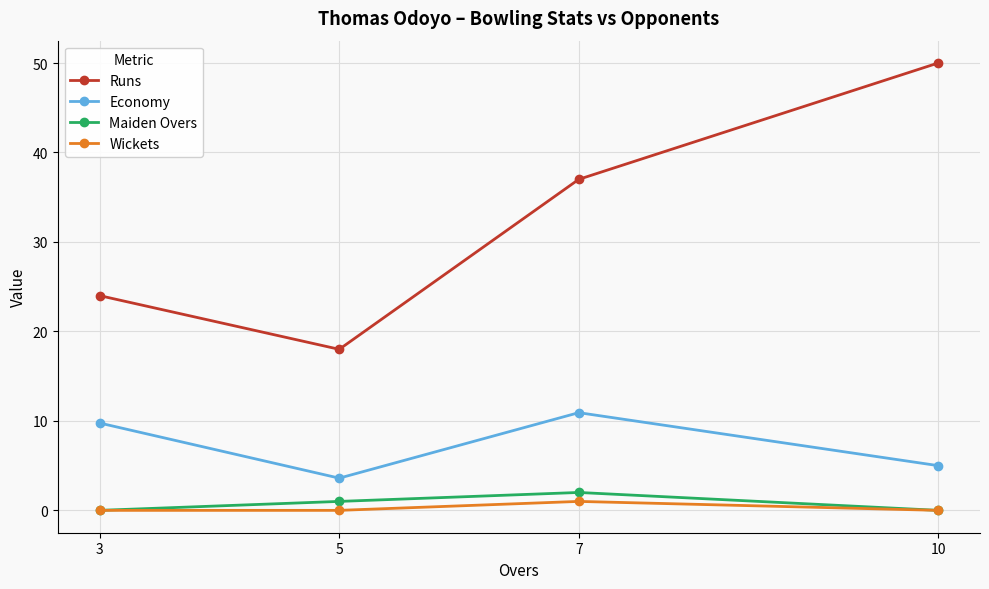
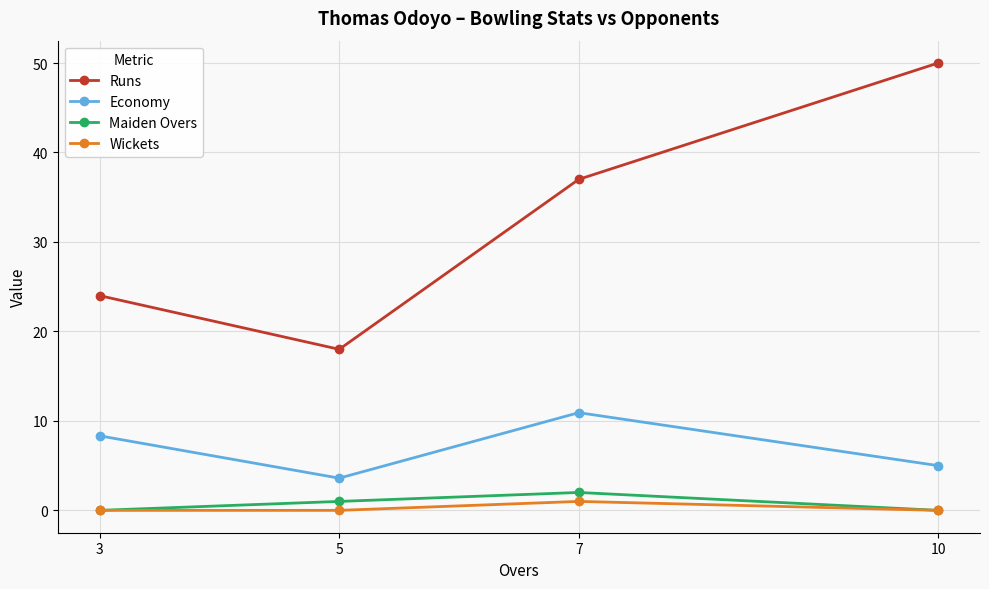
Economy, 3: 10 -> 8
